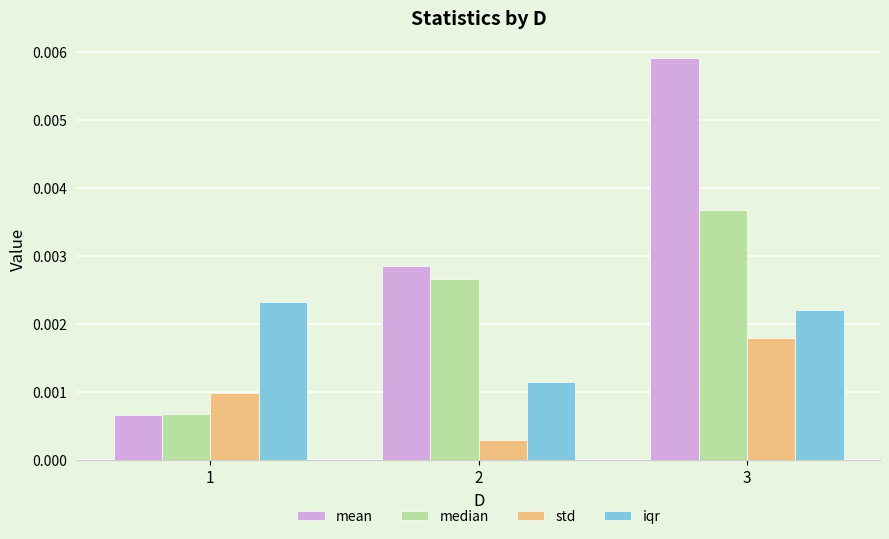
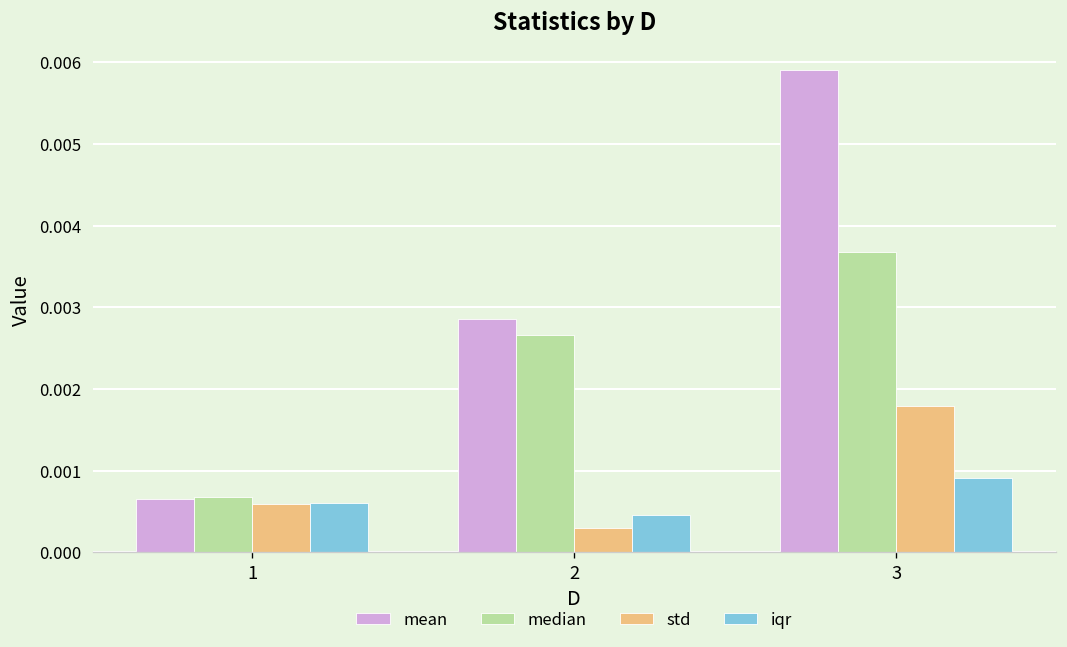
std, 1: 0.0010 -> 0.0006
iqr, 1: 0.0023 -> 0.0006
iqr, 2: 0.0011 -> 0.0005
iqr, 3: 0.0022 -> 0.0009
